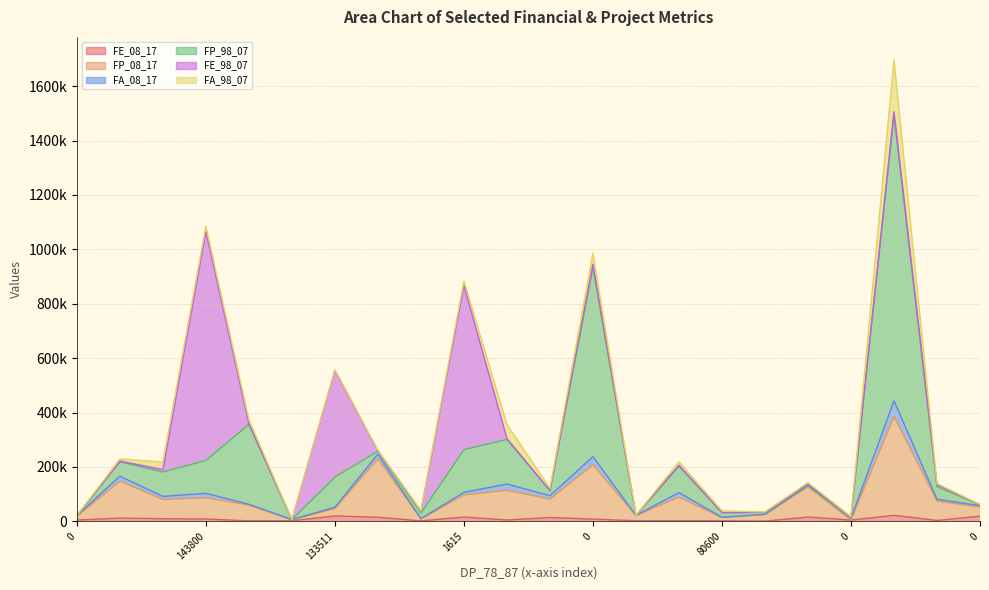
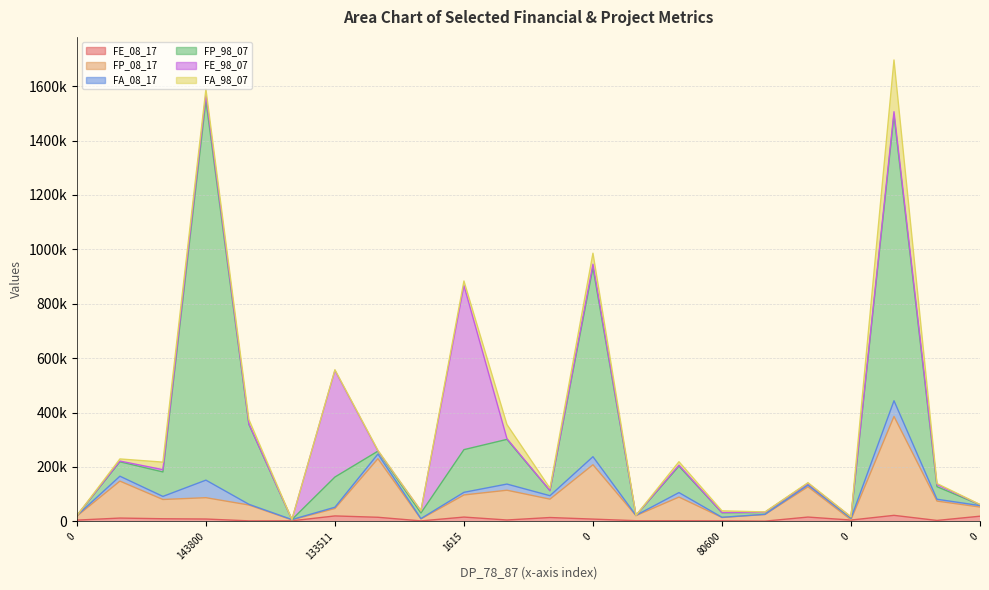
FA_08_17, 143800: 20000 -> 60000
FP_98_07, 143800: 120000 -> 1400000
FE_98_07, 143800: 840000 -> 20000
